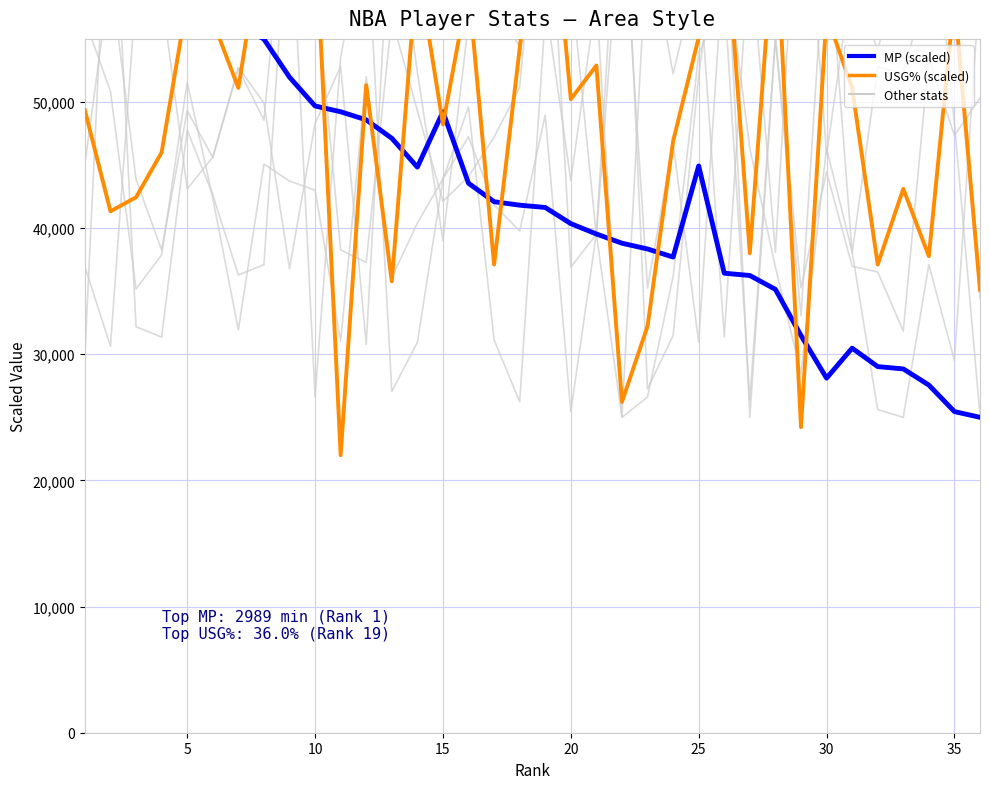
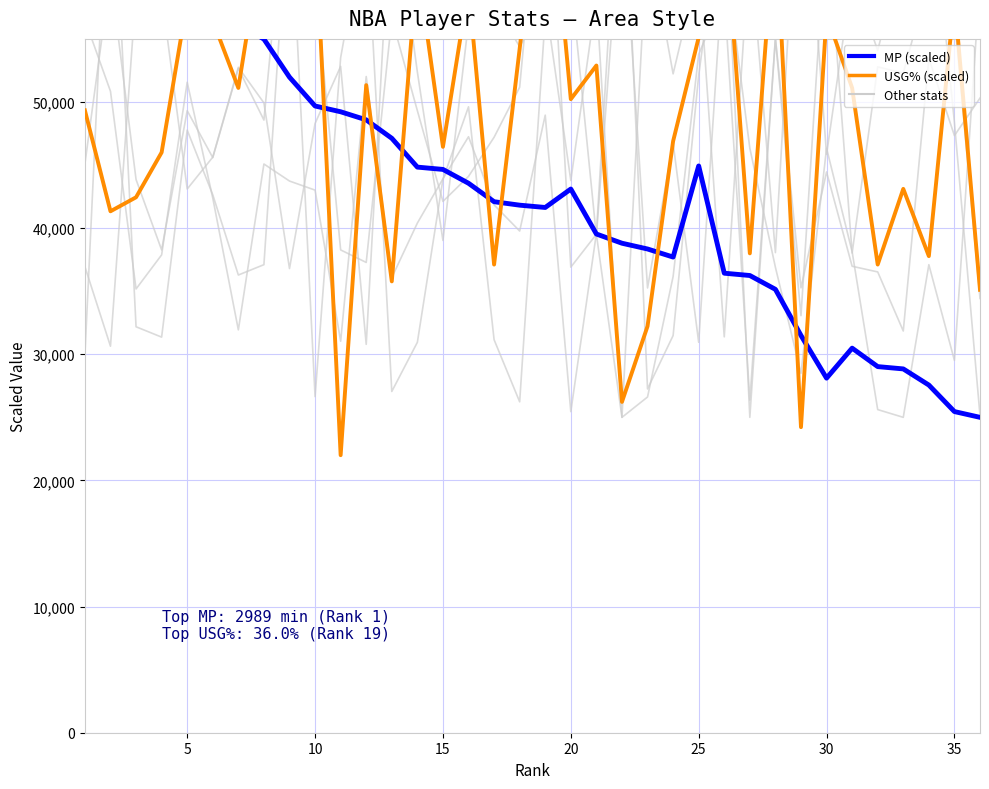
MP (scaled), 15: 49,200 -> 44,700
USG% (scaled), 15: 48,200 -> 46,400
MP (scaled), 20: 40,400 -> 43,100
